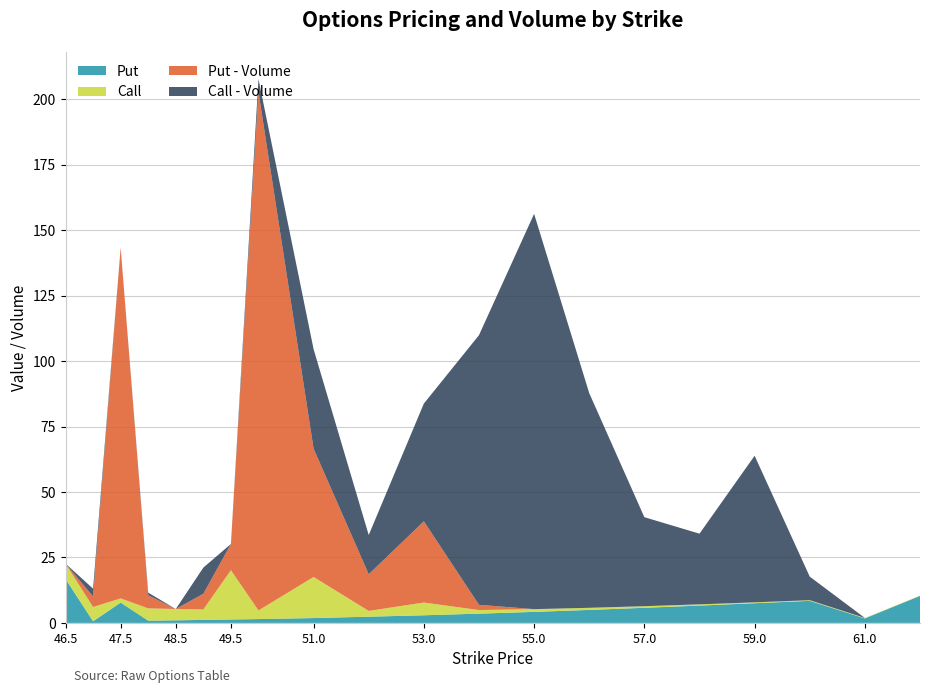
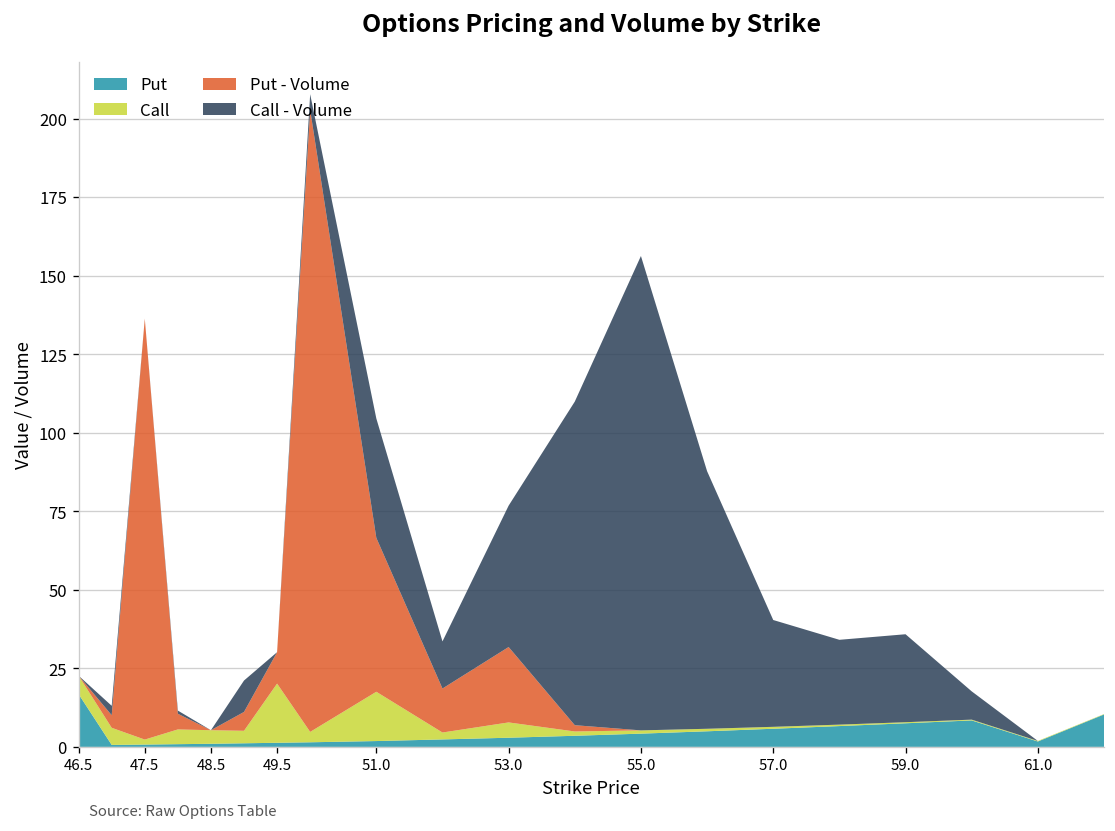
Put, 47.5: 8 -> 1
Put - Volume, 53.0: 31 -> 24
Call - Volume, 59.0: 56 -> 28
